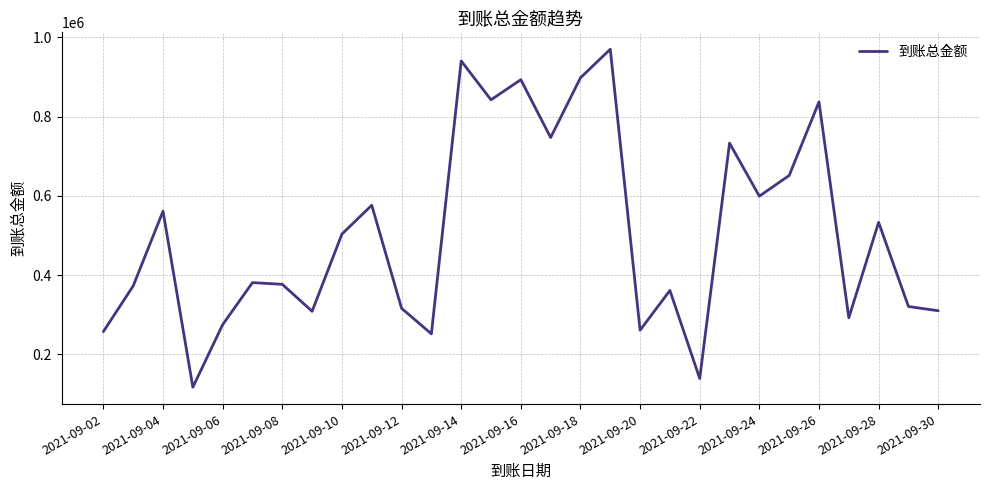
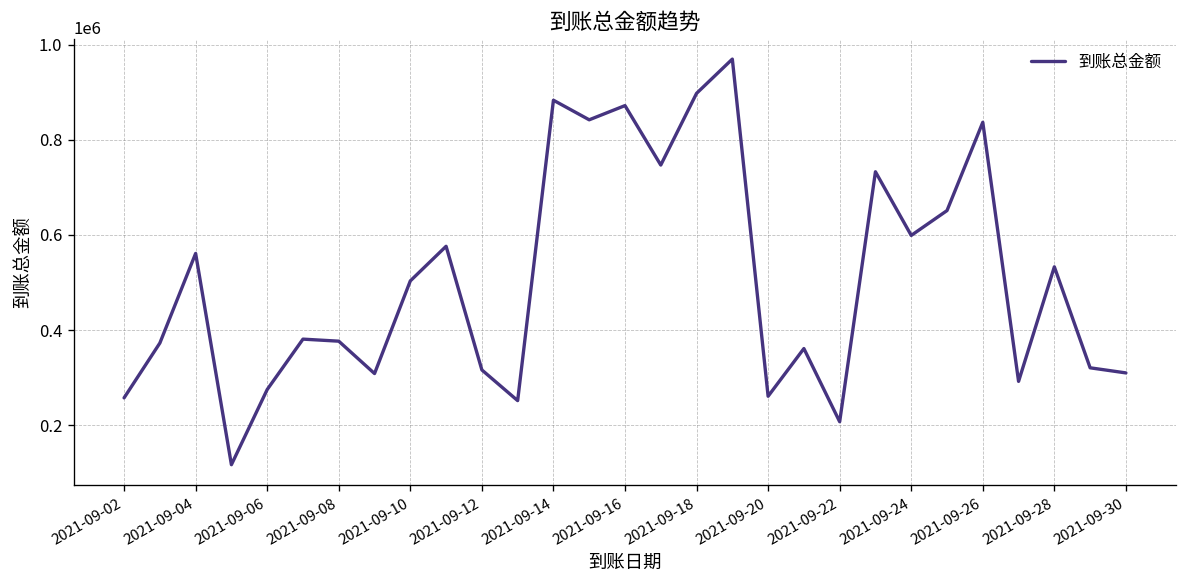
2021-09-14: 940000 -> 880000
2021-09-16: 890000 -> 870000
2021-09-22: 140000 -> 210000
